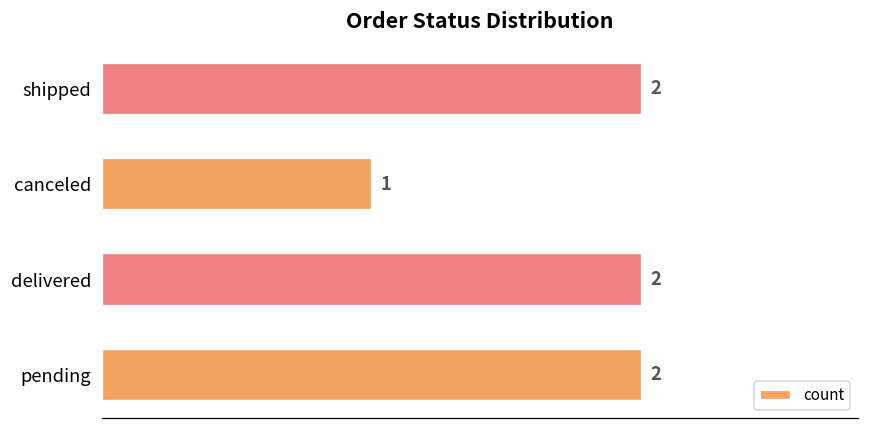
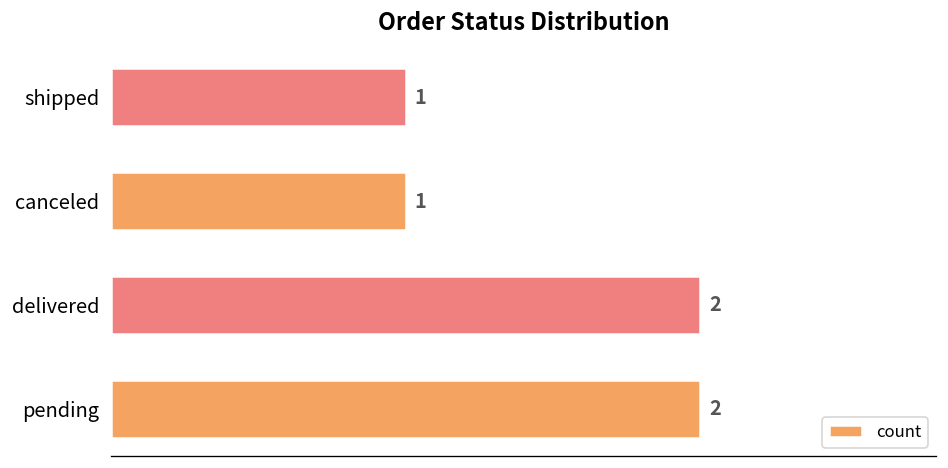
shipped: 2 -> 1
